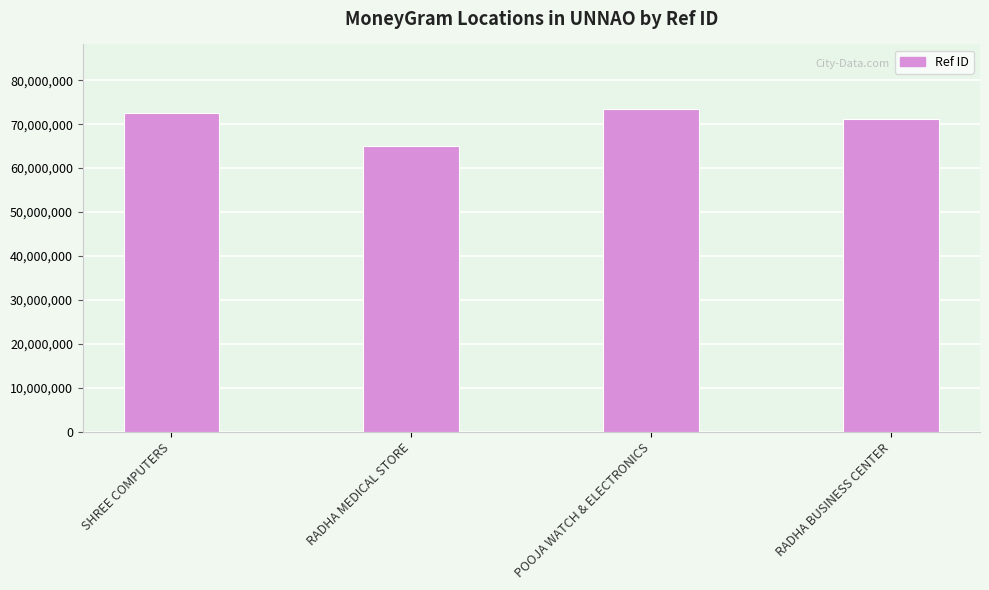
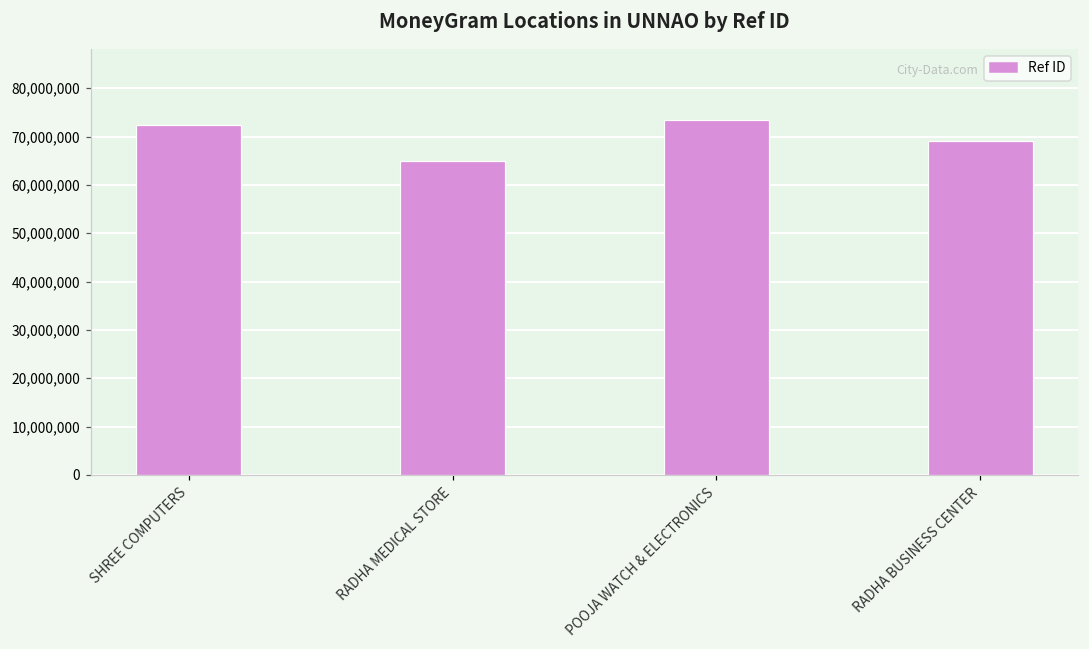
RADHA BUSINESS CENTER: 71,000,000 -> 69,000,000
